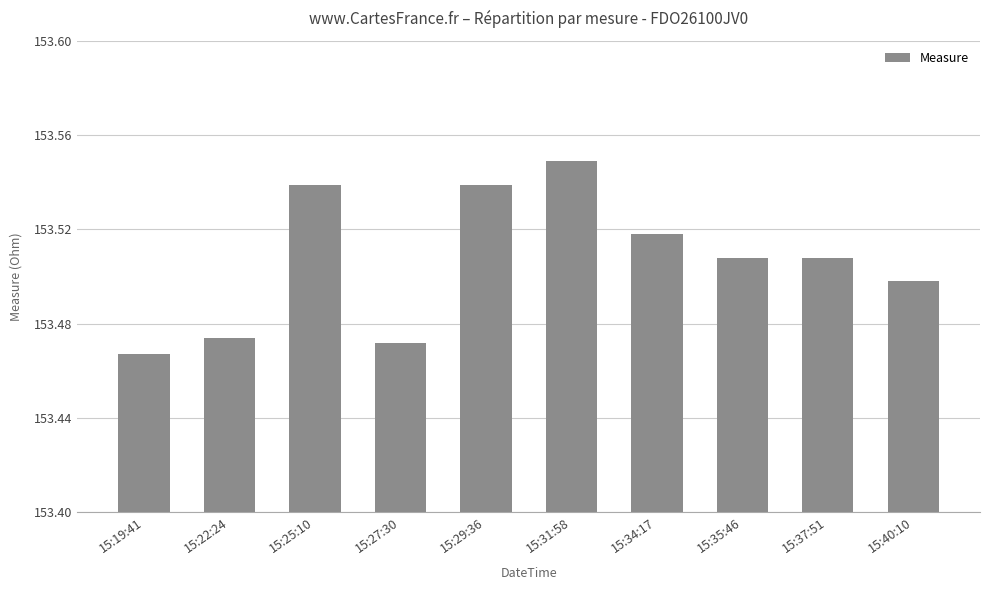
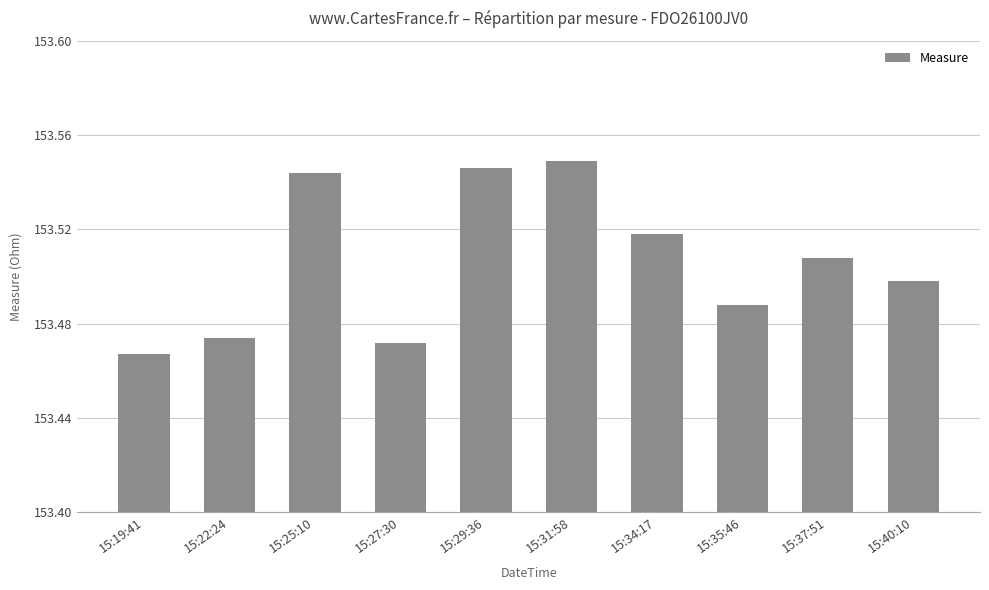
15:25:10: 153.539 -> 153.544
15:29:36: 153.539 -> 153.546
15:35:46: 153.508 -> 153.488
